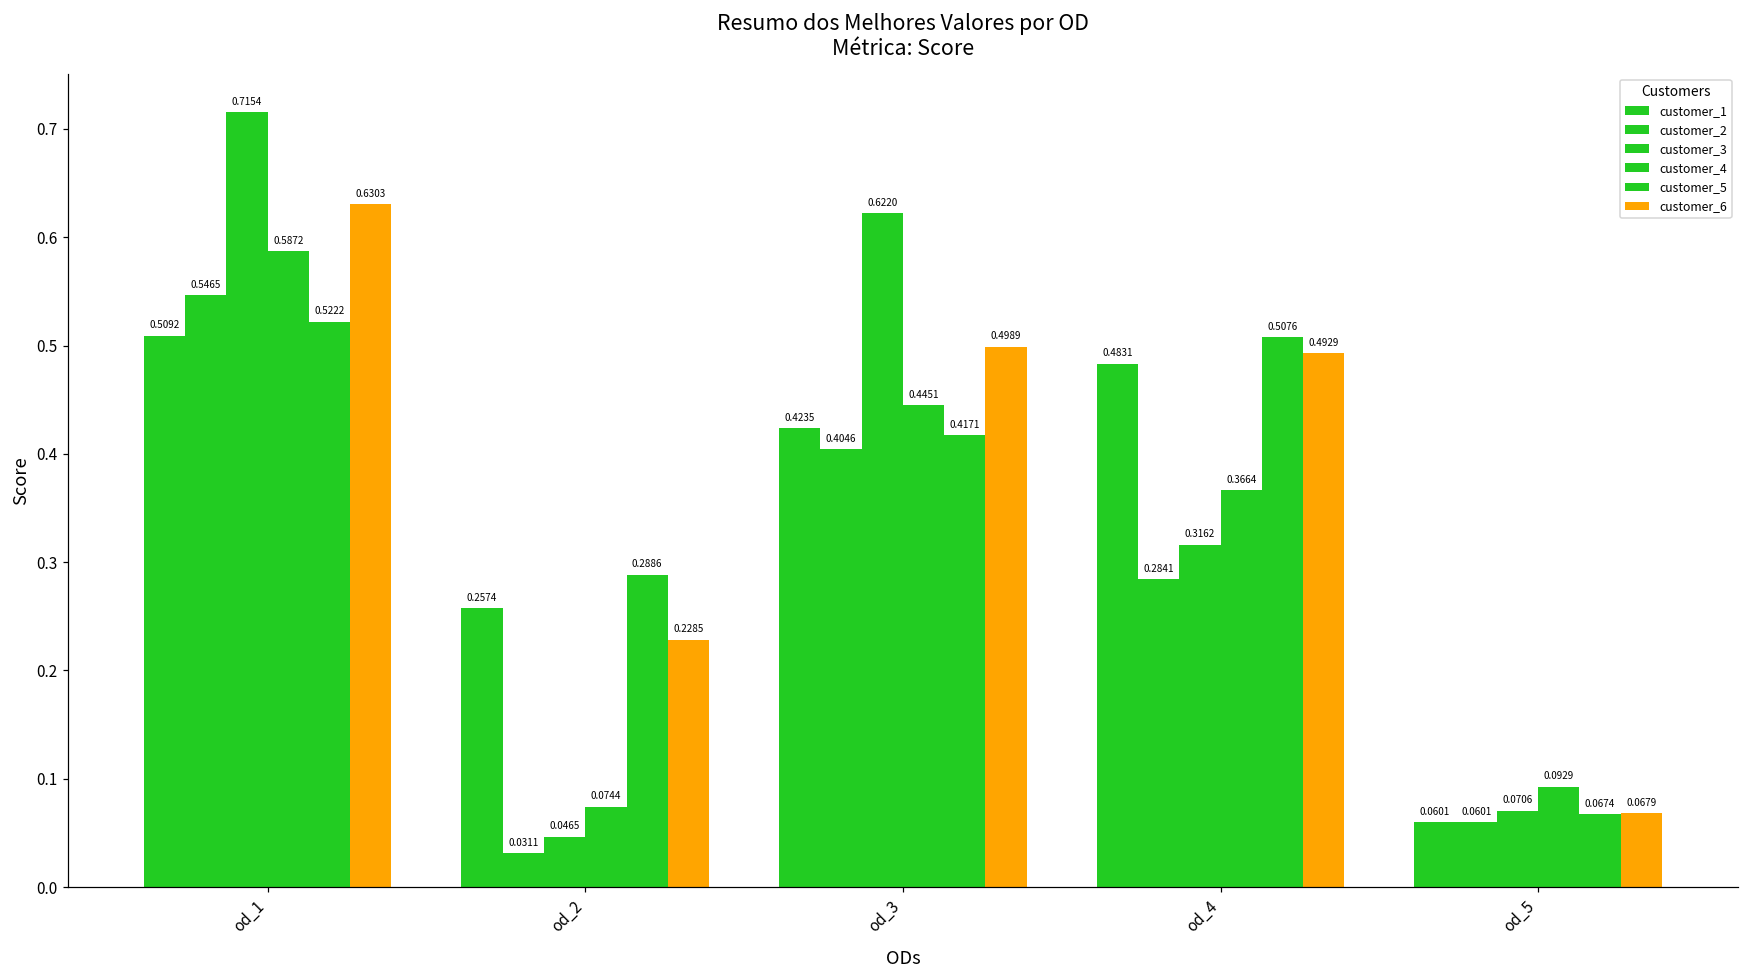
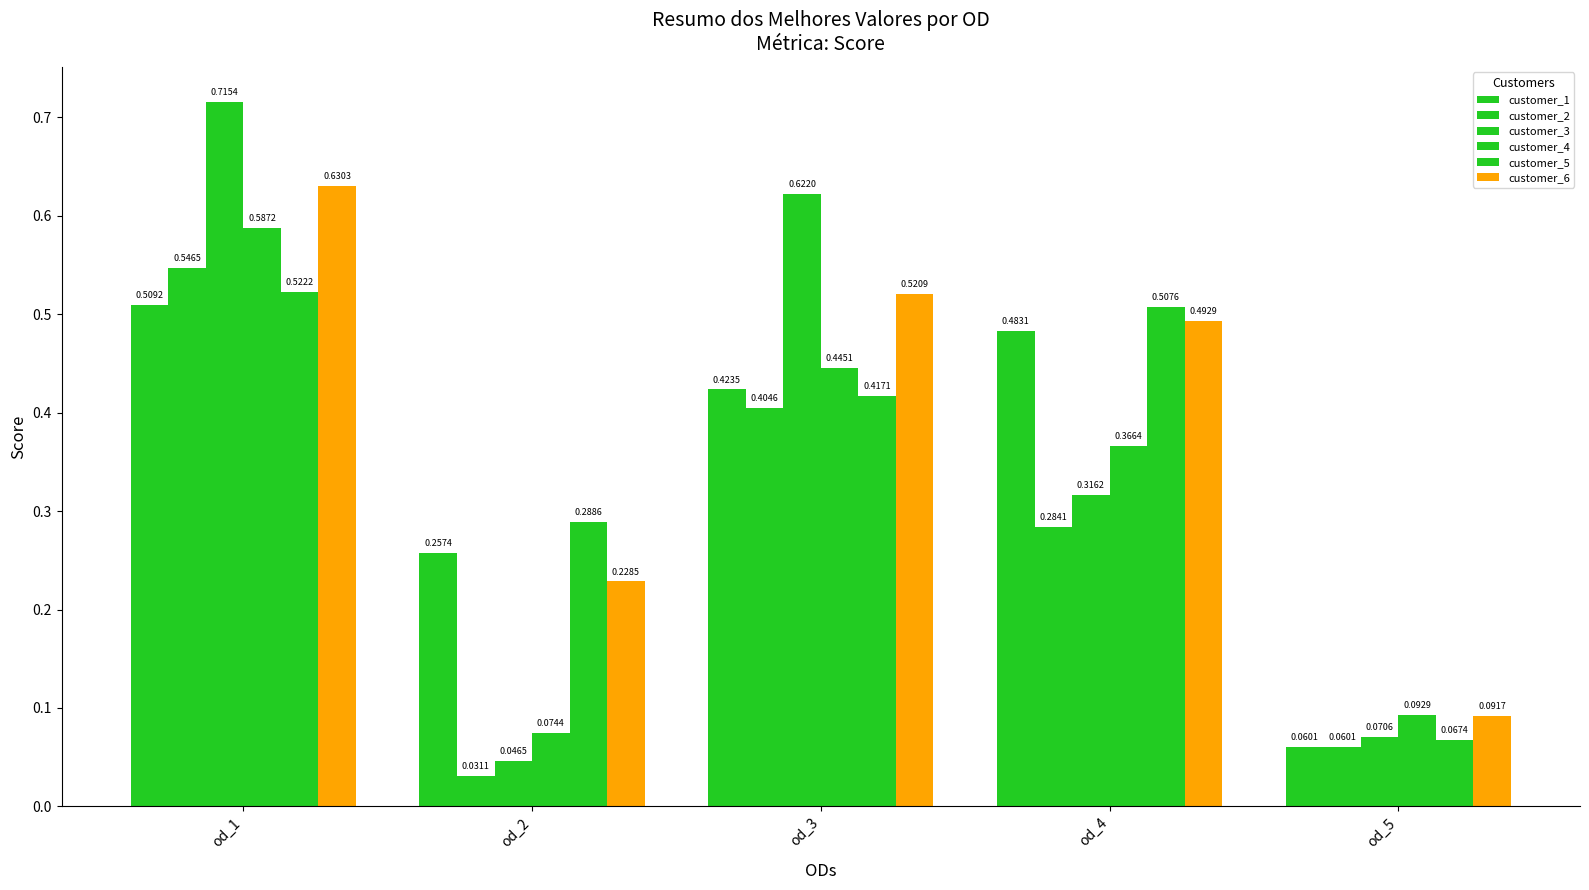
customer_6, od_3: 0.4989 -> 0.5209
customer_6, od_5: 0.0679 -> 0.0917
